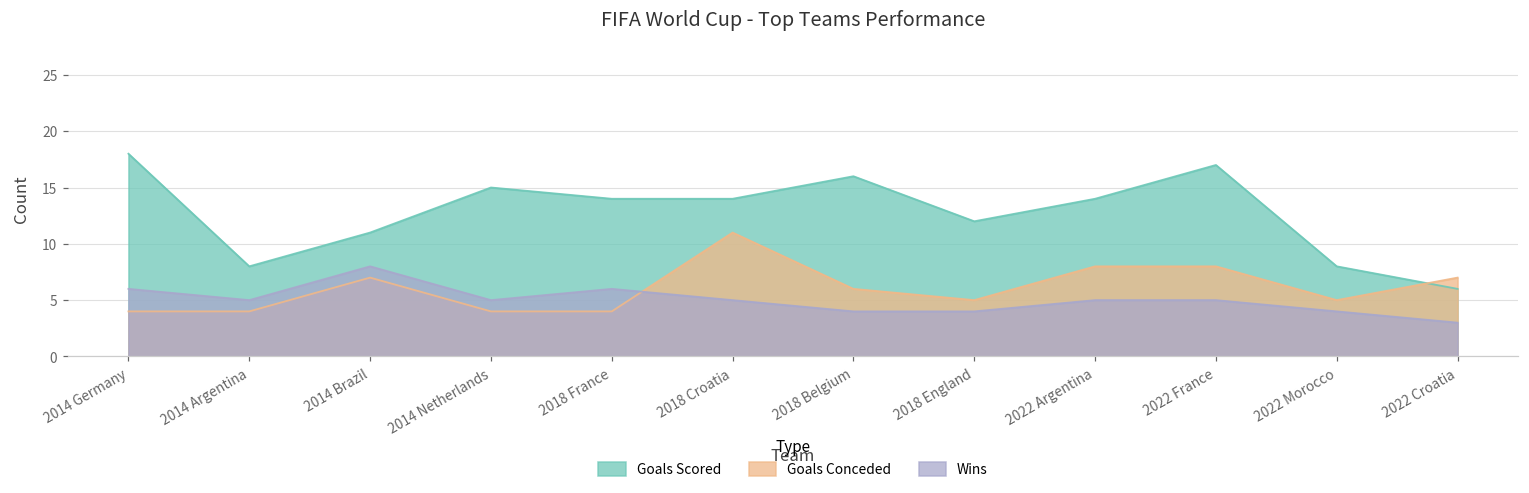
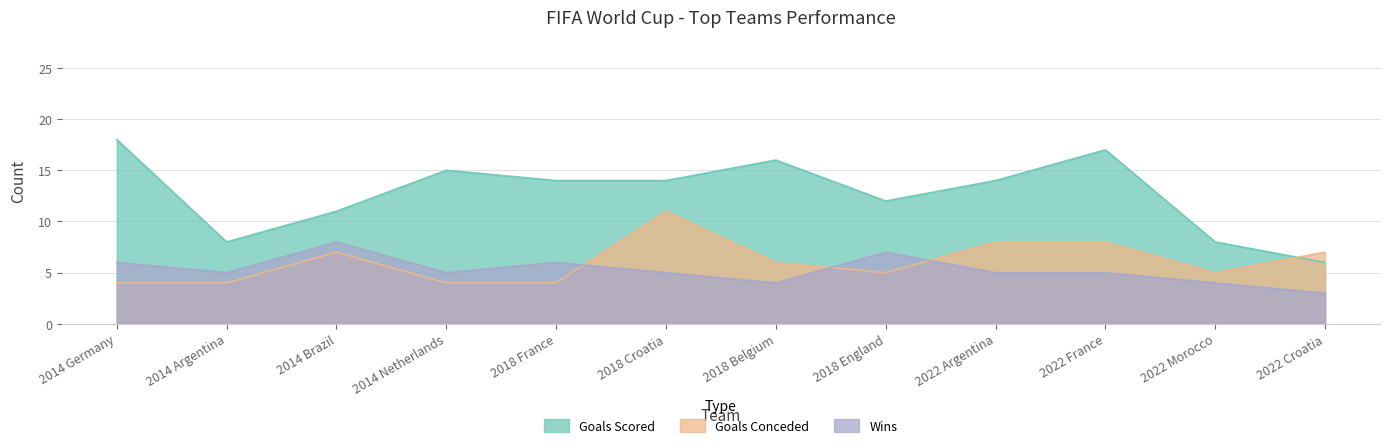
Wins, 2018 England: 4 -> 7
